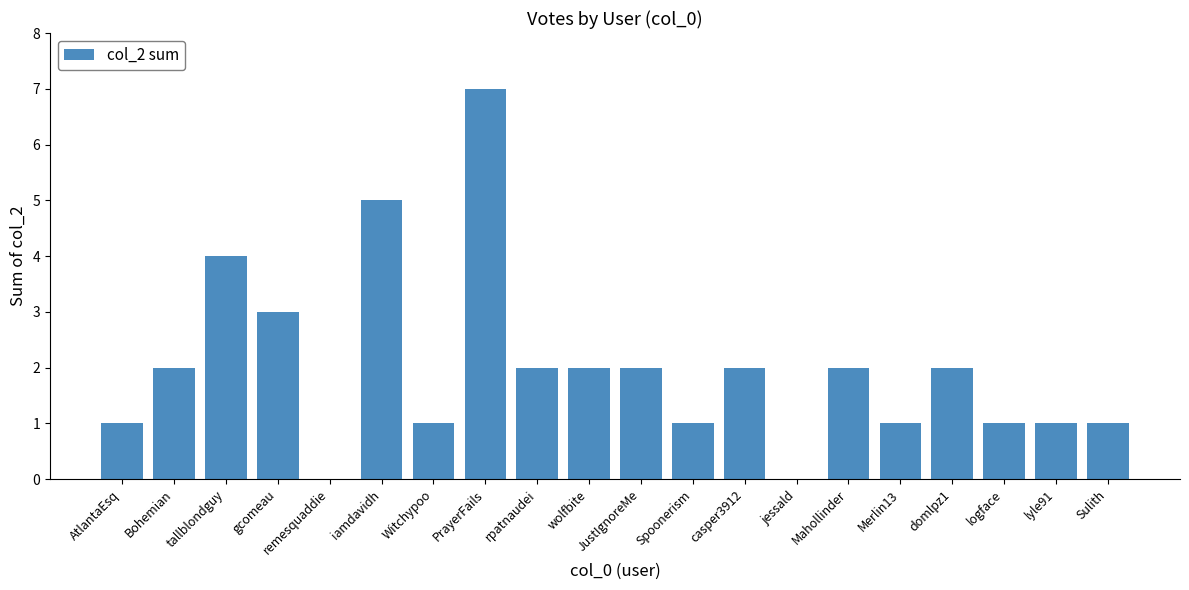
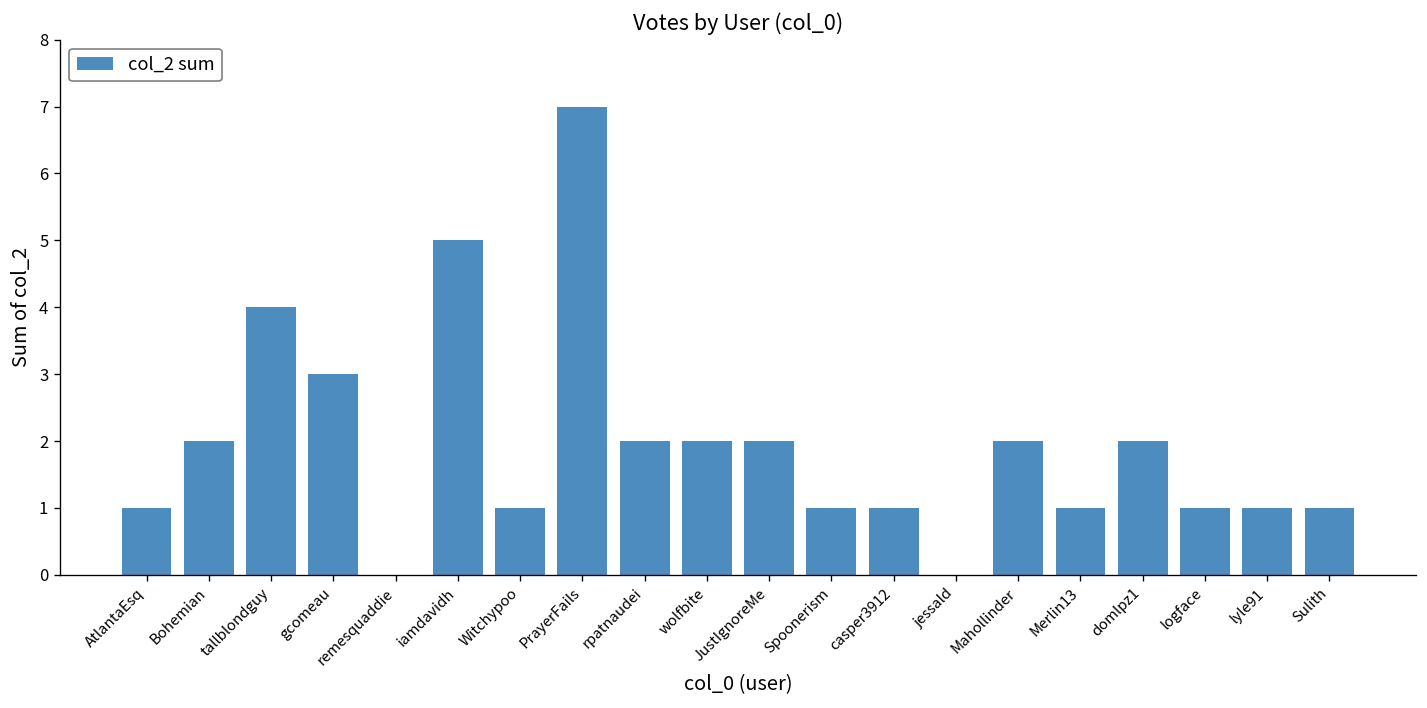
casper3912: 2 -> 1
